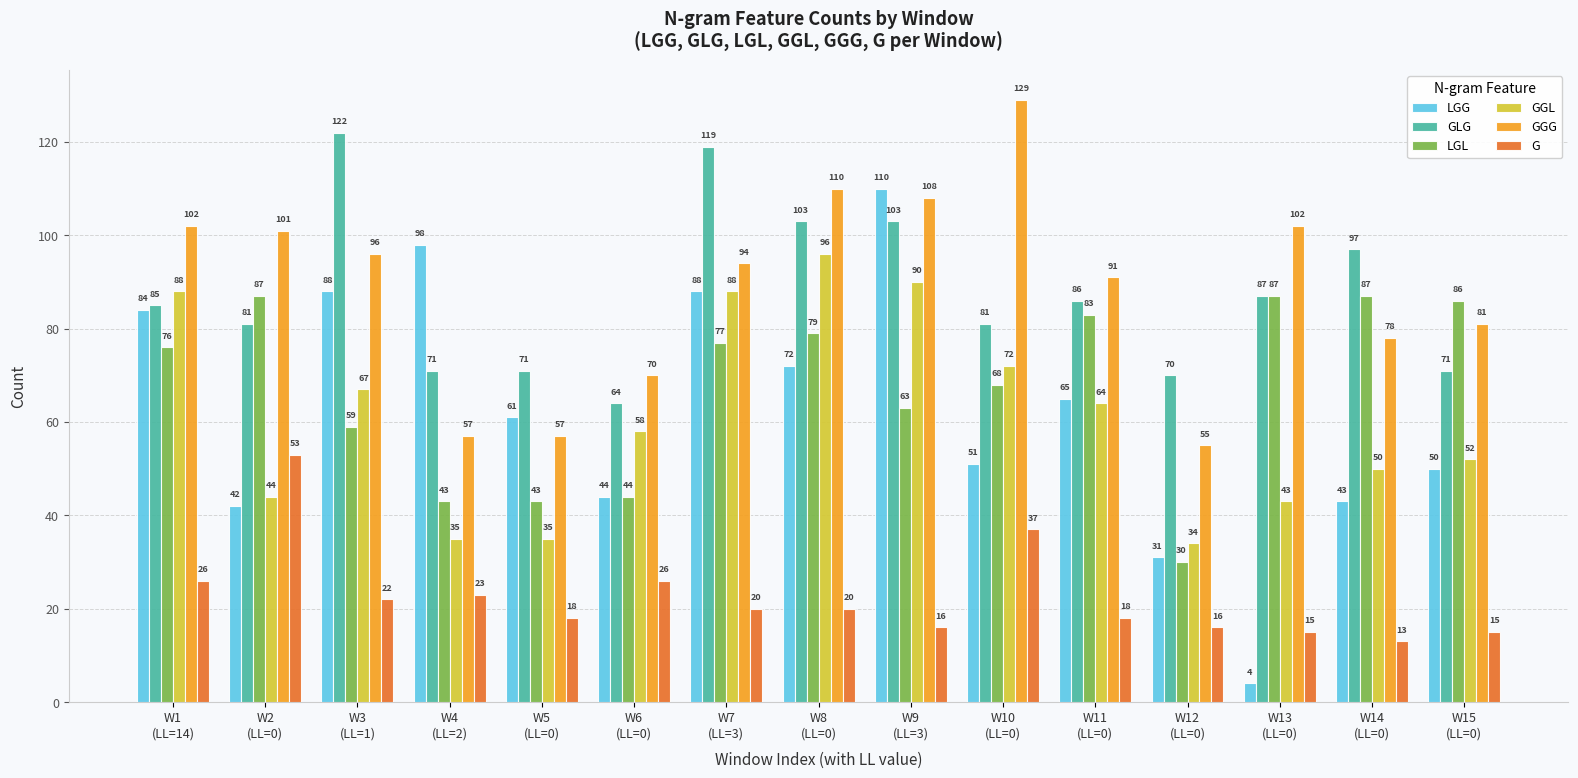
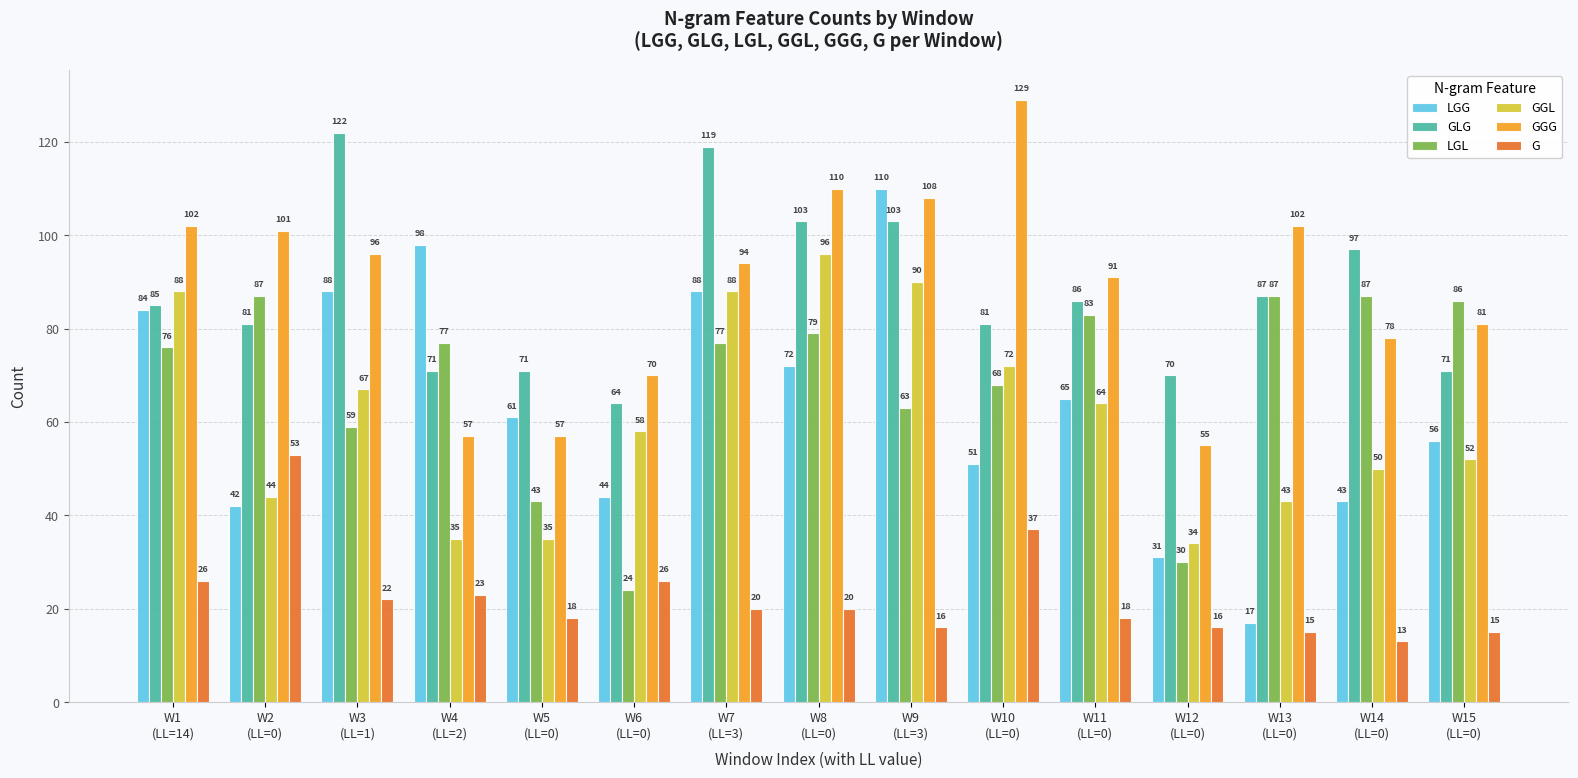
LGL, W4 (LL=2): 43 -> 77
LGL, W6 (LL=0): 44 -> 24
LGG, W13 (LL=0): 4 -> 17
LGG, W15 (LL=0): 50 -> 56
